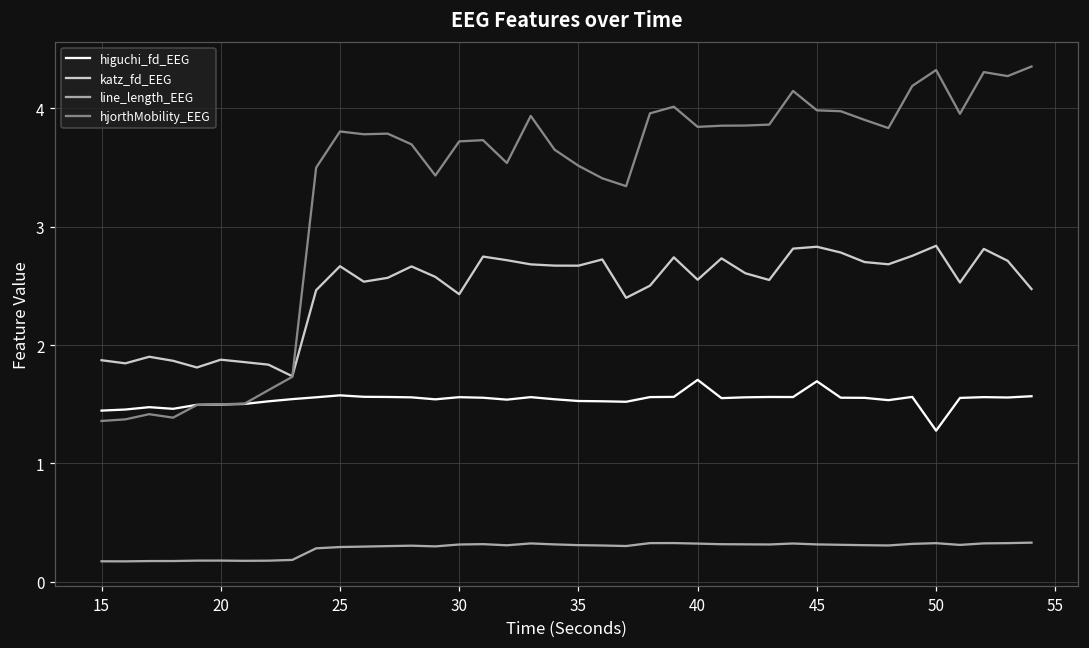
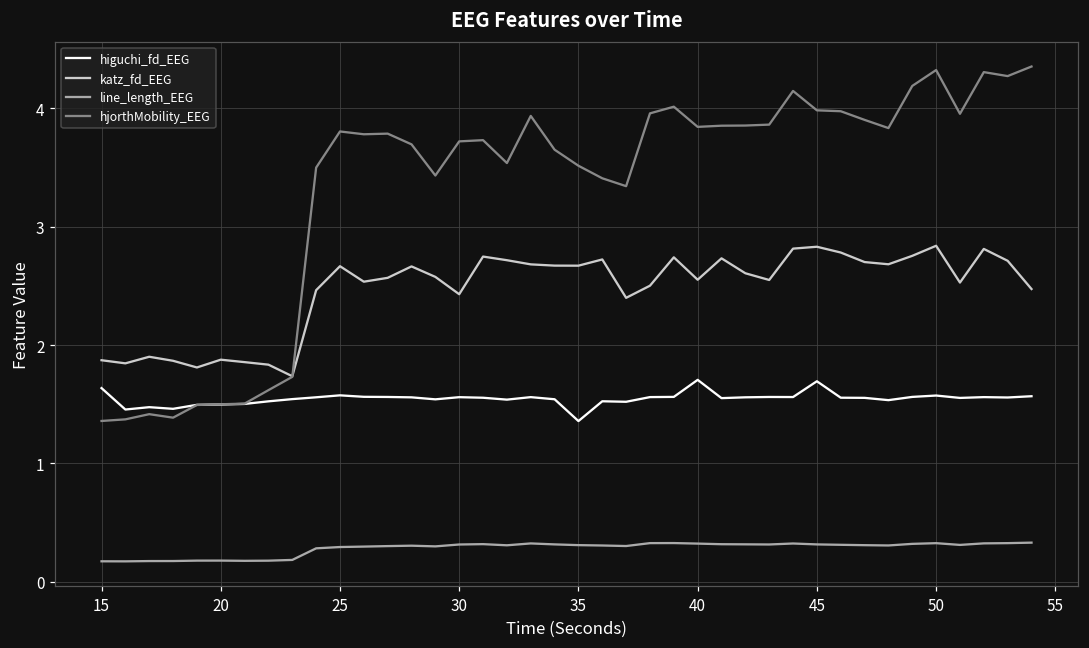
higuchi_fd_EEG, 15: 1.45 -> 1.64
higuchi_fd_EEG, 35: 1.53 -> 1.36
higuchi_fd_EEG, 50: 1.28 -> 1.57
